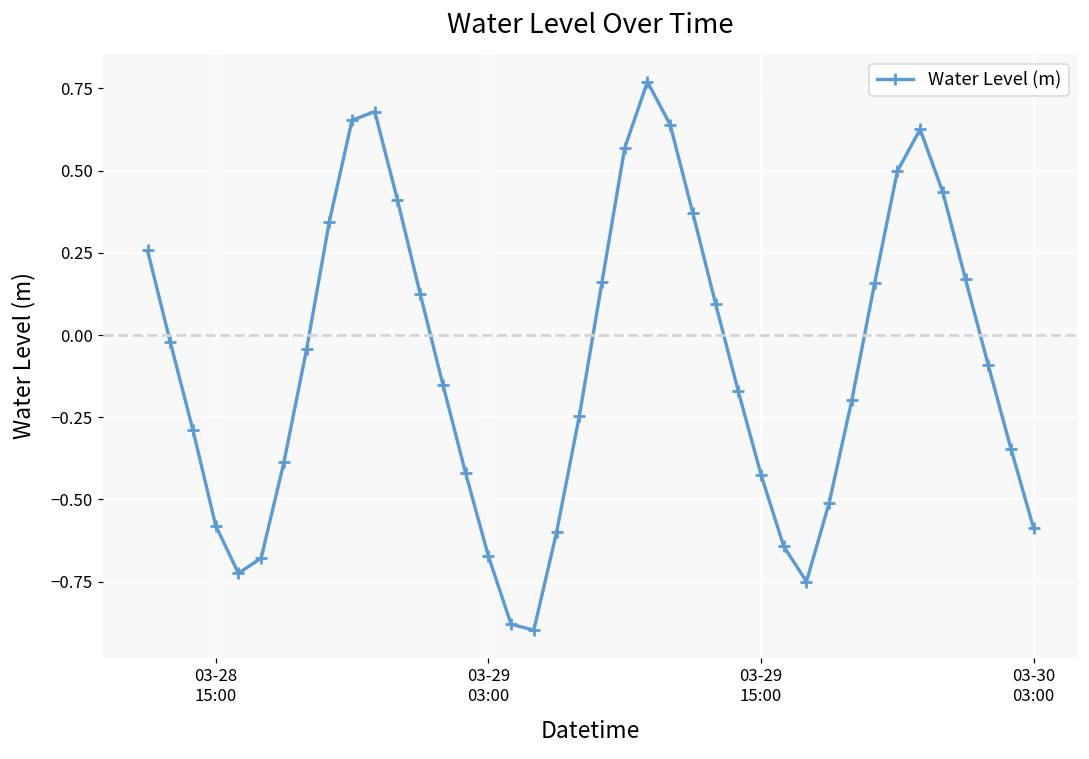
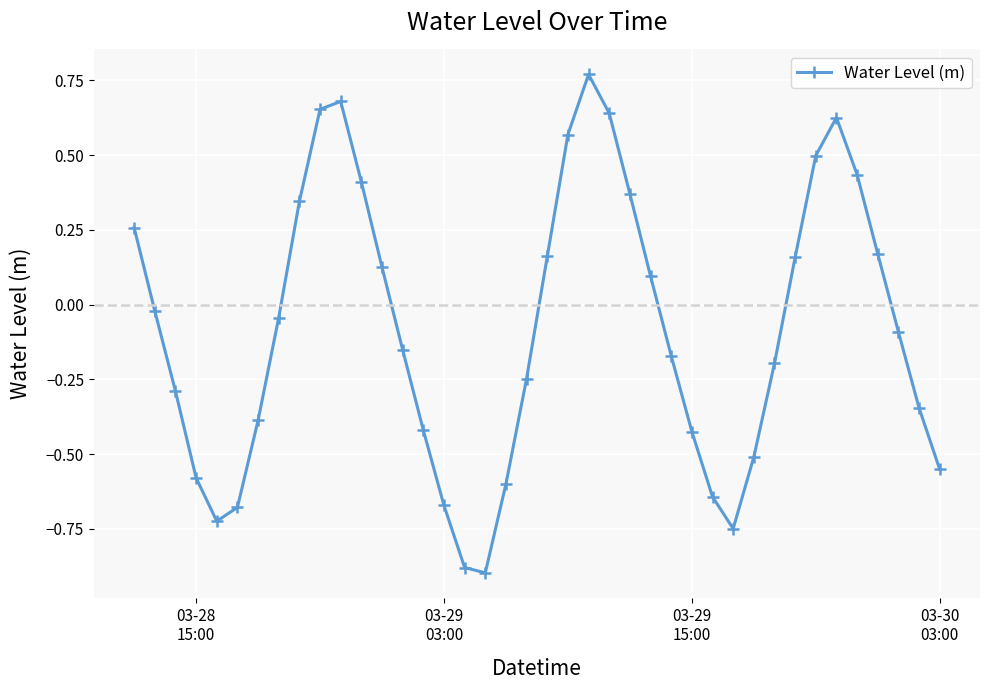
03-30 03:00: -0.59 -> -0.55
